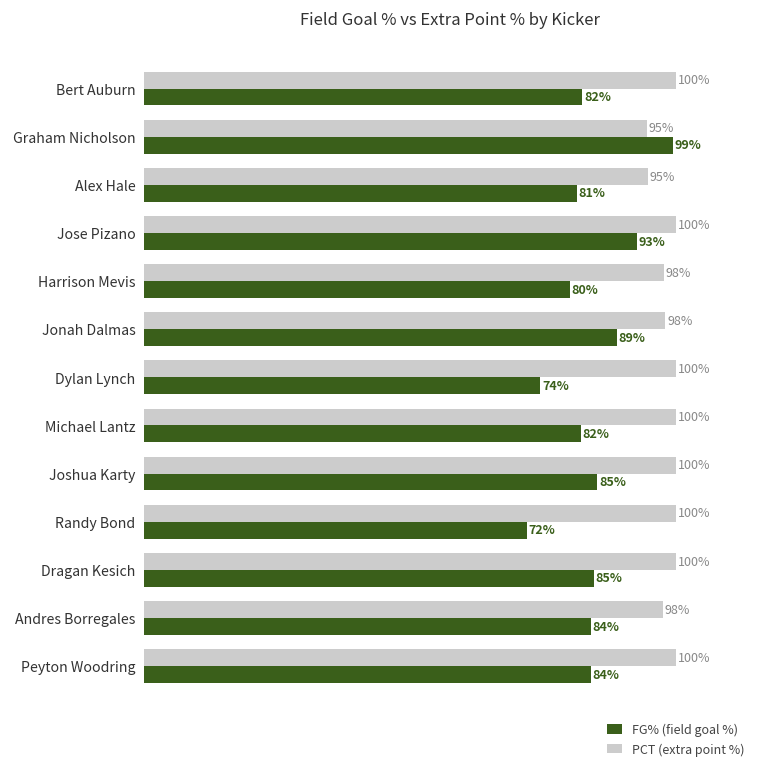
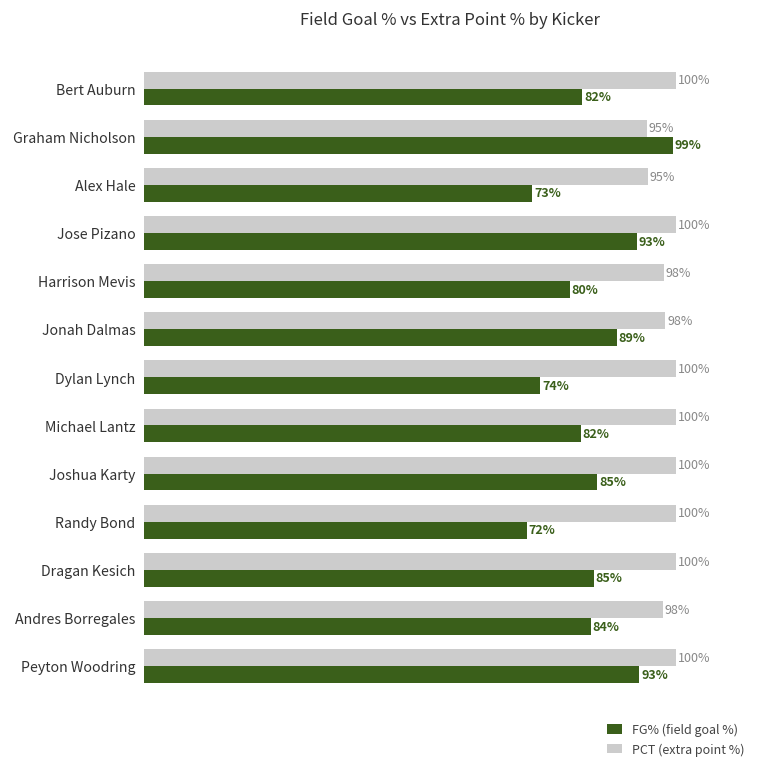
FG% (field goal %), Alex Hale: 81% -> 73%
FG% (field goal %), Peyton Woodring: 84% -> 93%
